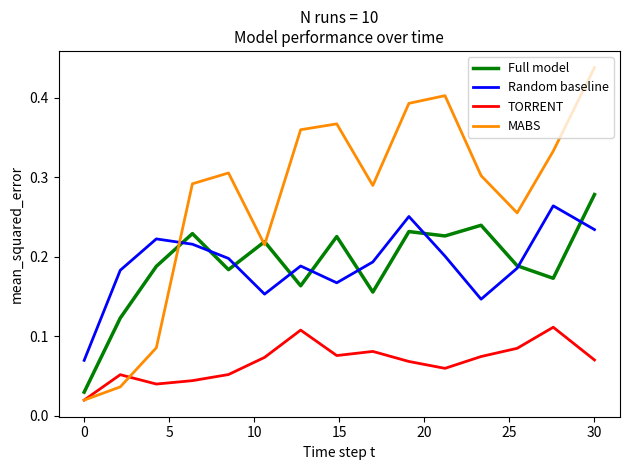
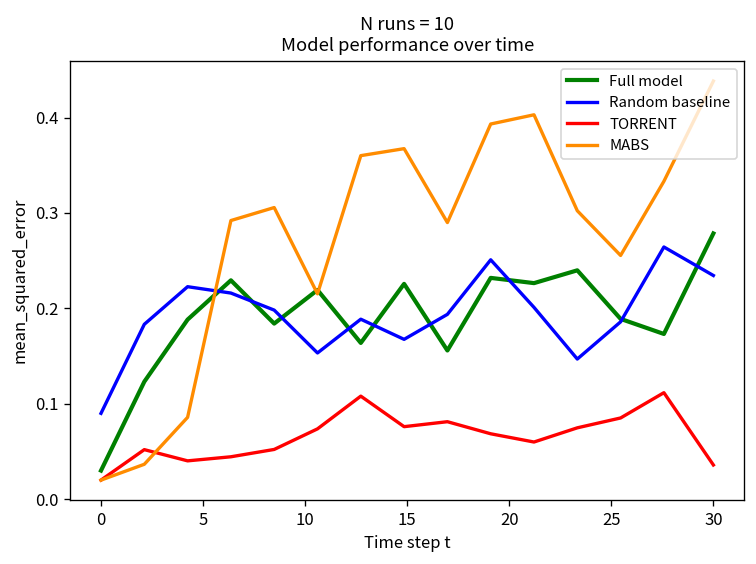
Random baseline, 0: 0.07 -> 0.09
TORRENT, 30: 0.07 -> 0.04
